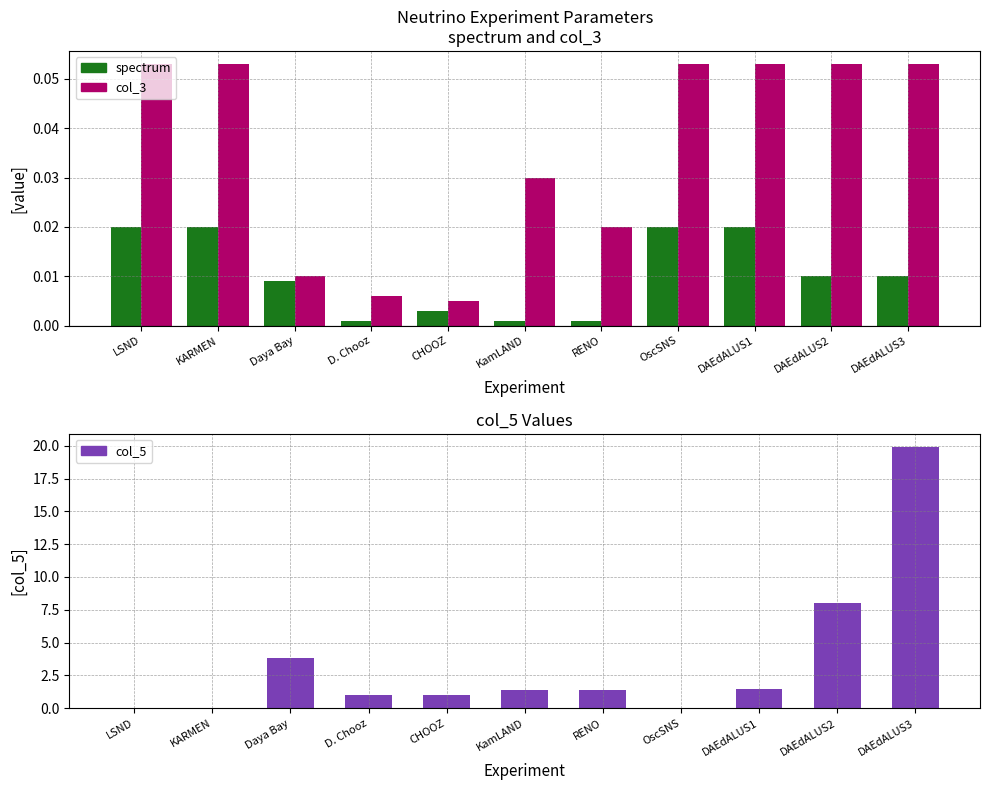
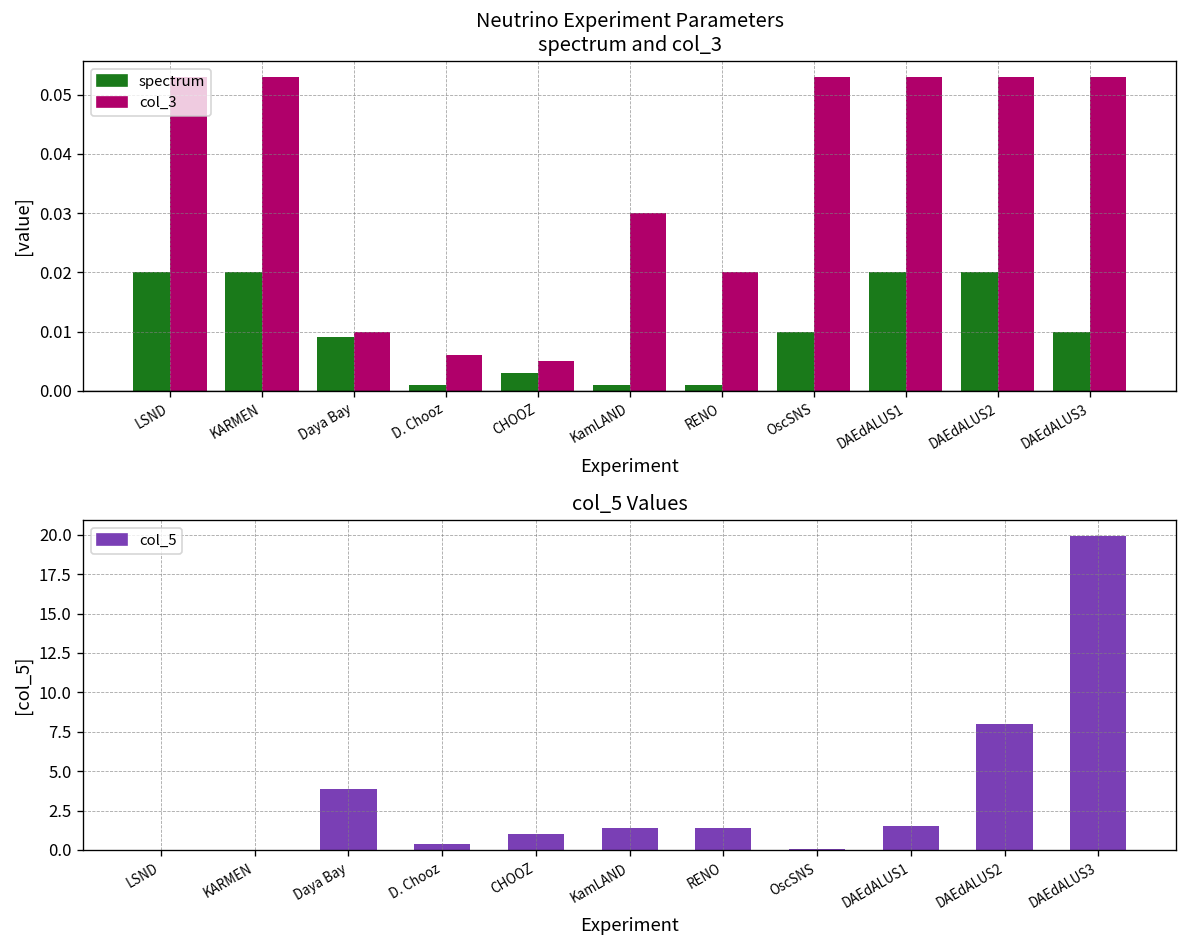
Neutrino Experiment Parameters spectrum and col_3, spectrum, OscSNS: 0.02 -> 0.01
Neutrino Experiment Parameters spectrum and col_3, spectrum, DAEdALUS2: 0.01 -> 0.02
col_5 Values, D. Chooz: 1.0 -> 0.4
